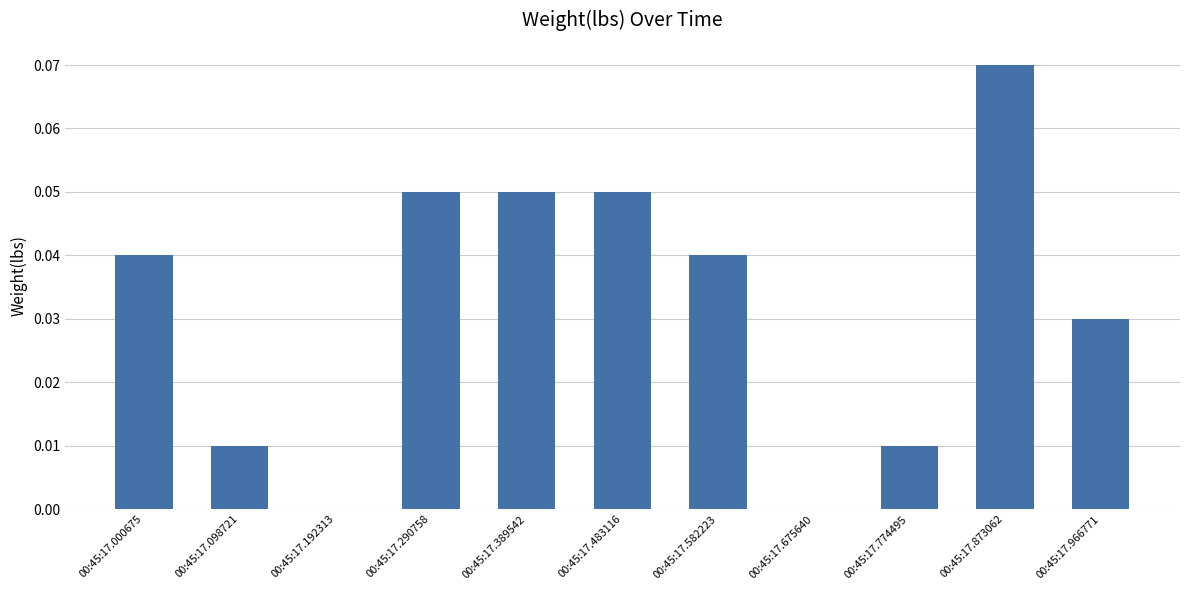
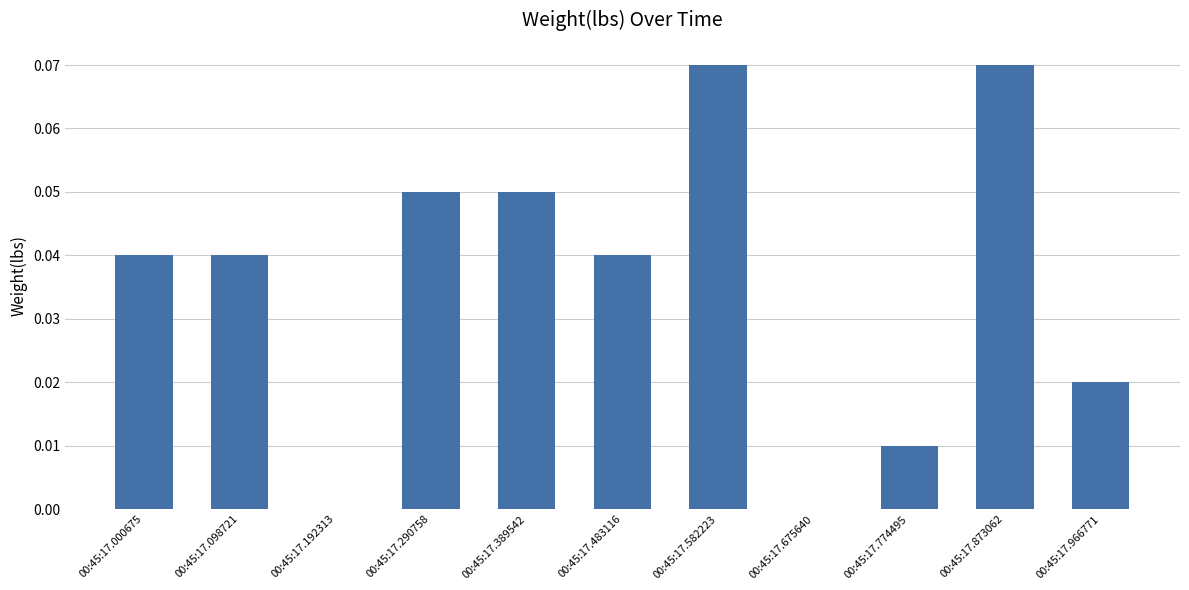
00:45:17.098721: 0.01 -> 0.04
00:45:17.483116: 0.05 -> 0.04
00:45:17.582223: 0.04 -> 0.07
00:45:17.966771: 0.03 -> 0.02
